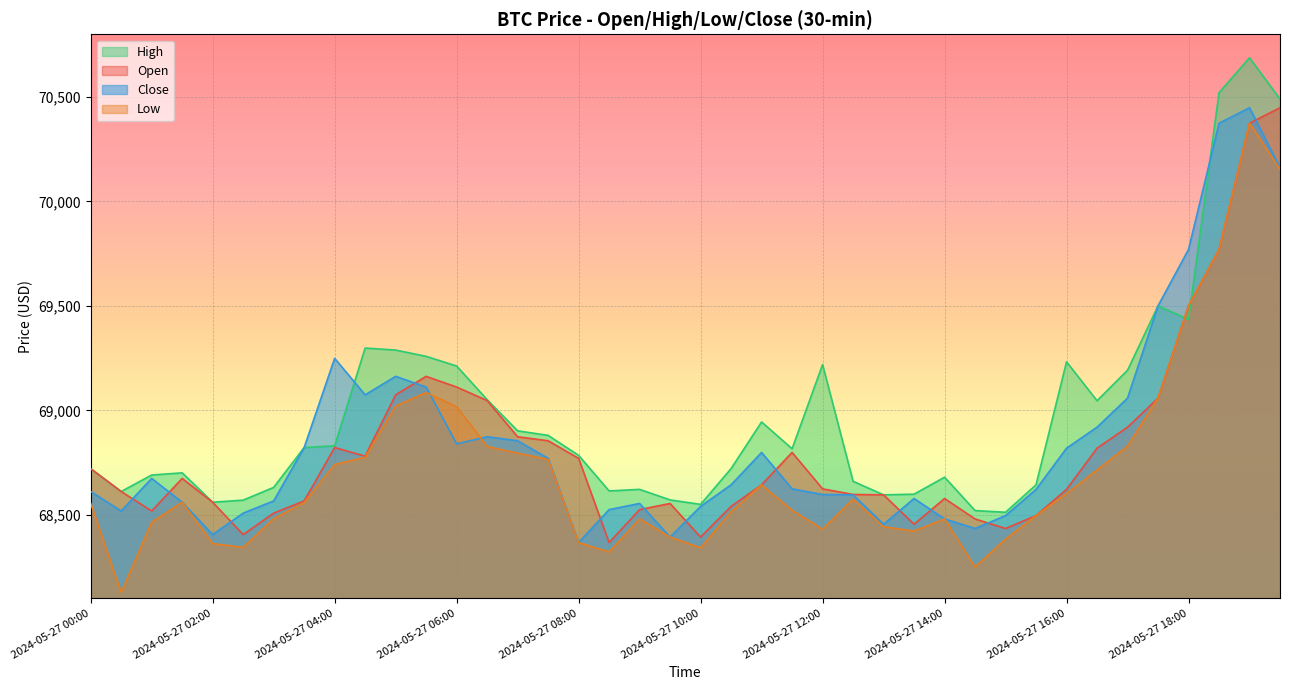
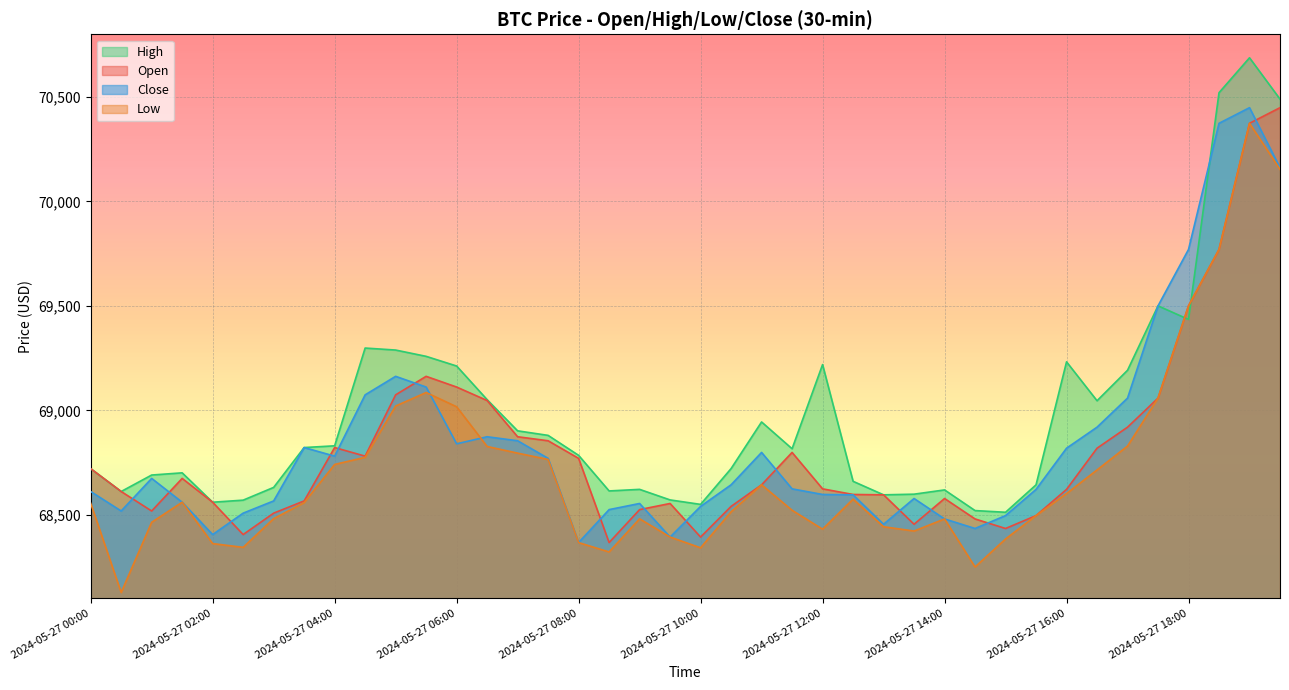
Close, 2024-05-27 04:00: 69,250 -> 68,780
High, 2024-05-27 14:00: 68,680 -> 68,620
